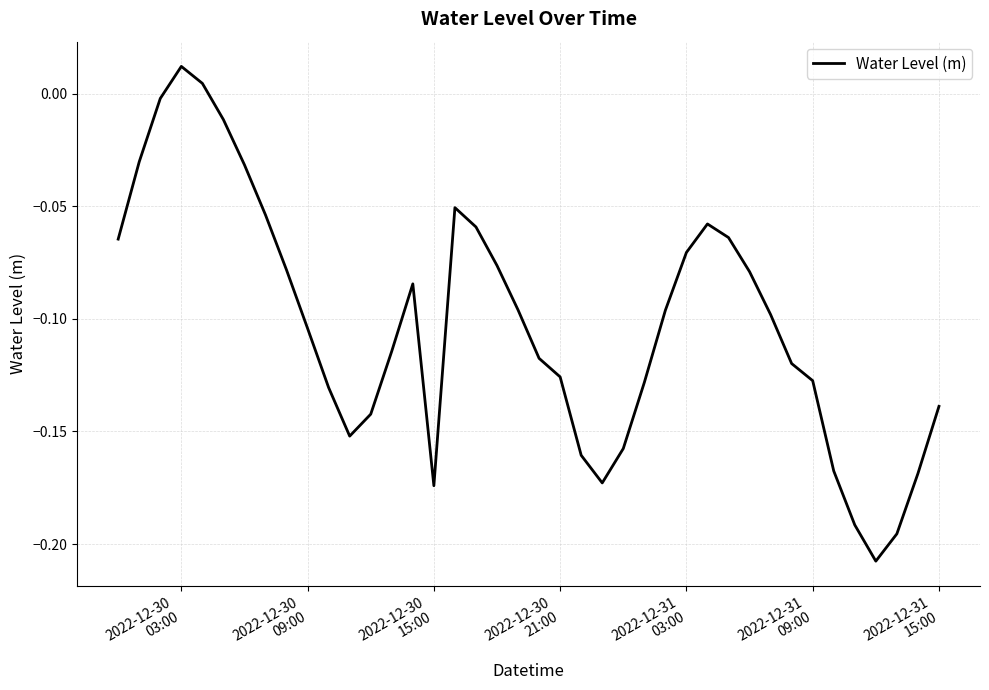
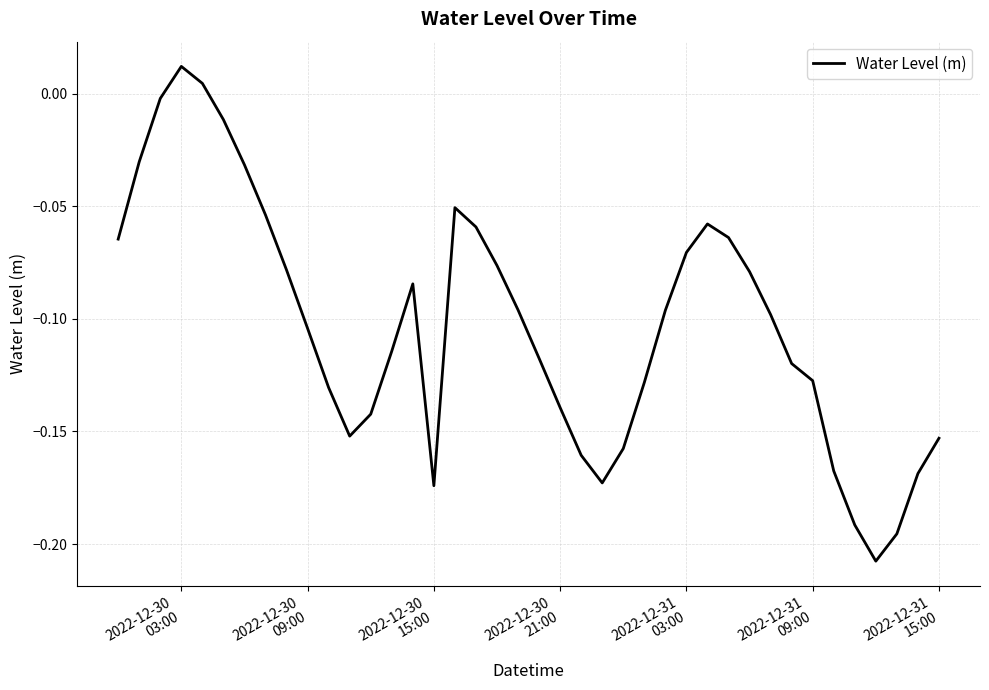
2022-12-30 21:00: -0.126 -> -0.139
2022-12-31 15:00: -0.139 -> -0.153
